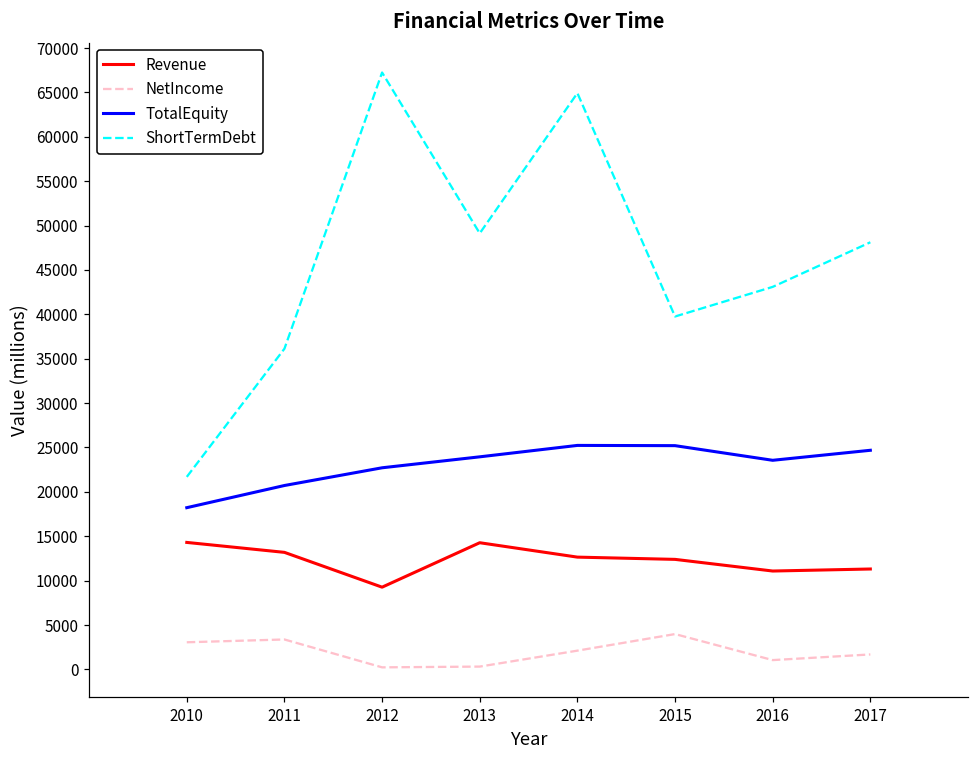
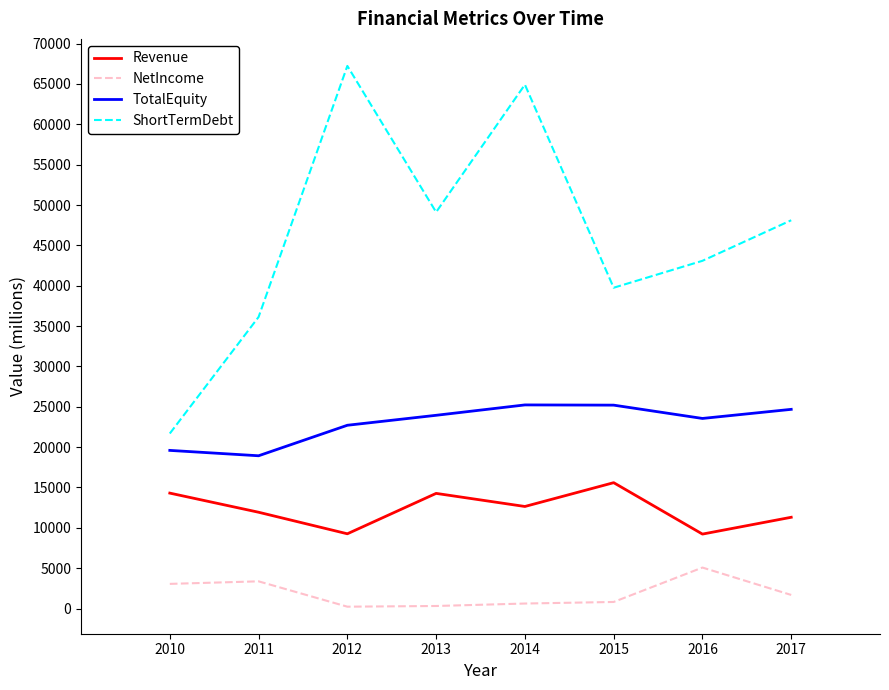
TotalEquity, 2010: 18000 -> 20000
Revenue, 2011: 13000 -> 12000
TotalEquity, 2011: 21000 -> 19000
NetIncome, 2014: 2000 -> 1000
Revenue, 2015: 12000 -> 16000
NetIncome, 2015: 4000 -> 1000
Revenue, 2016: 11000 -> 9000
NetIncome, 2016: 1000 -> 5000
